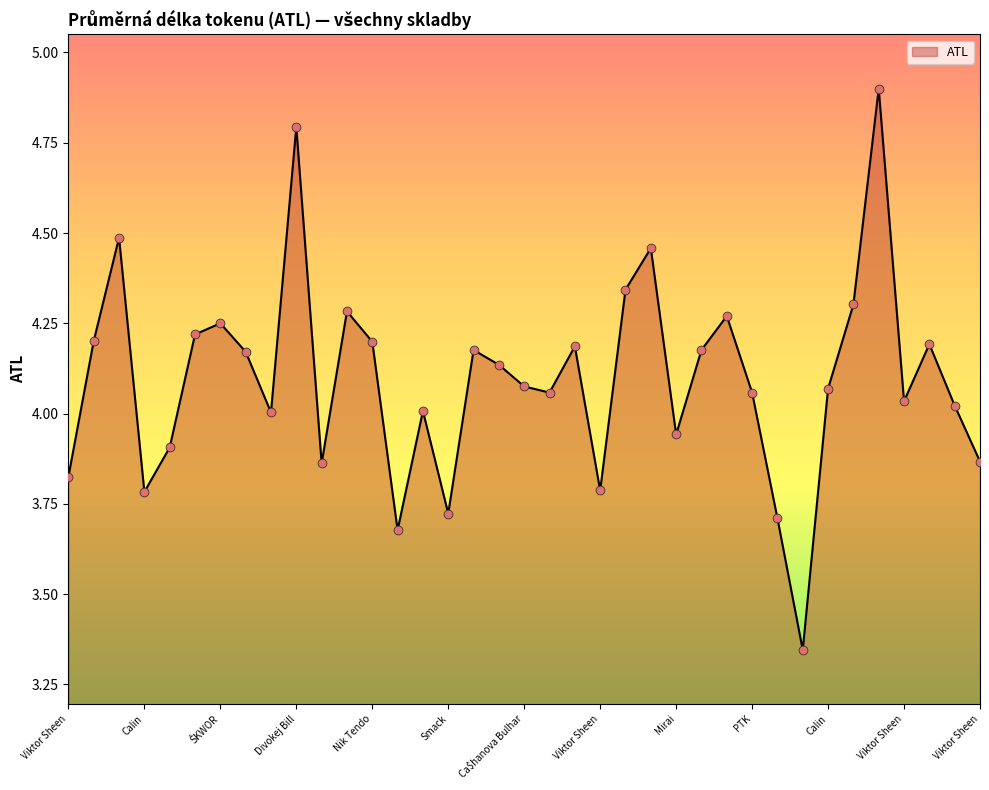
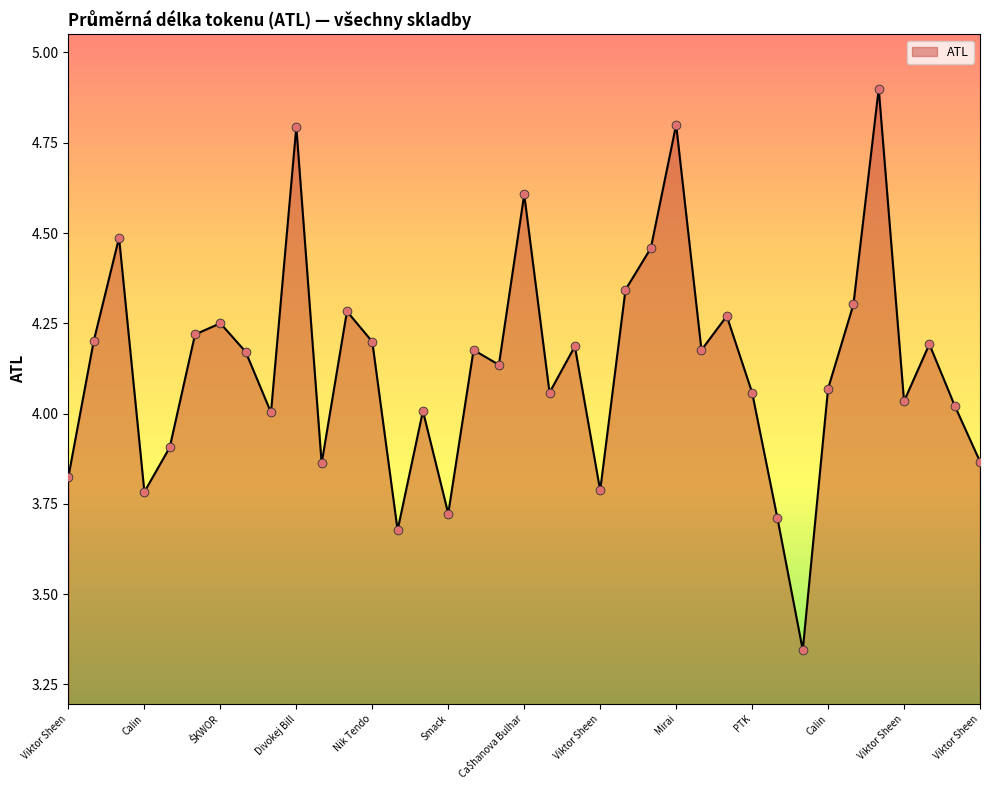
Ca$hanova Bulhar: 4.08 -> 4.61
Mirai: 3.94 -> 4.80
